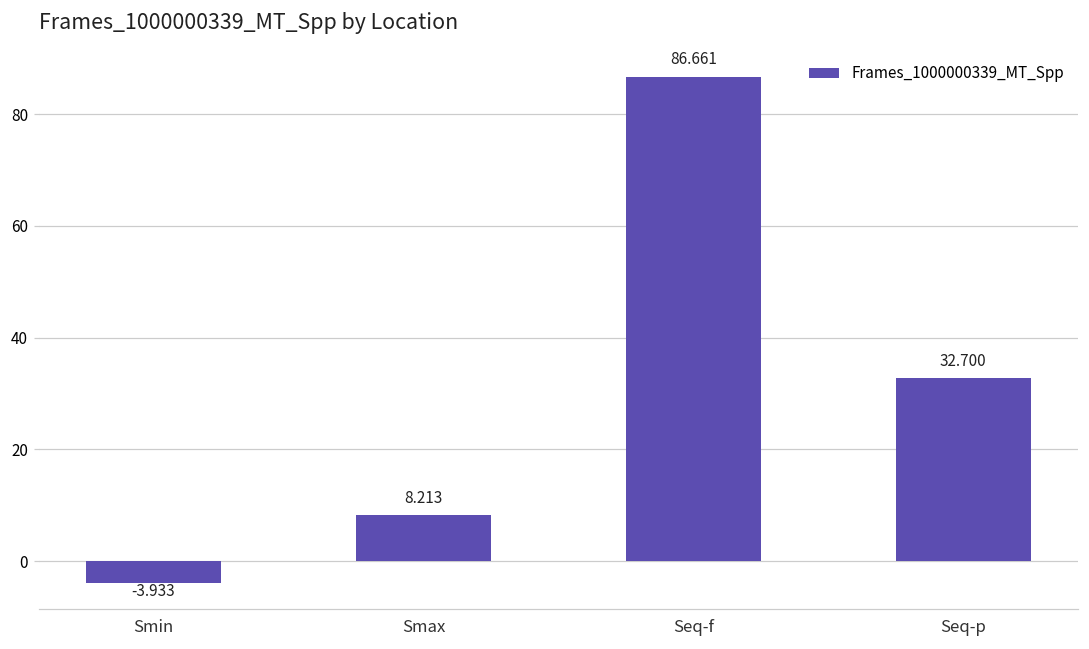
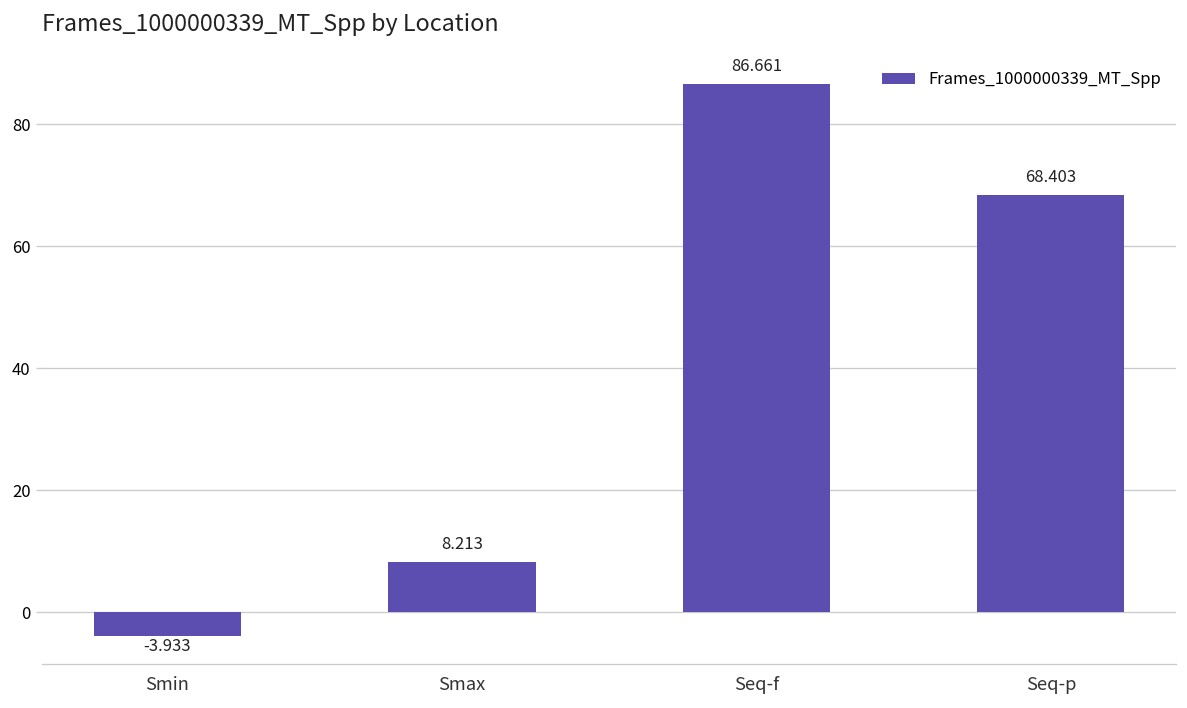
Seq-p: 32.700 -> 68.403
